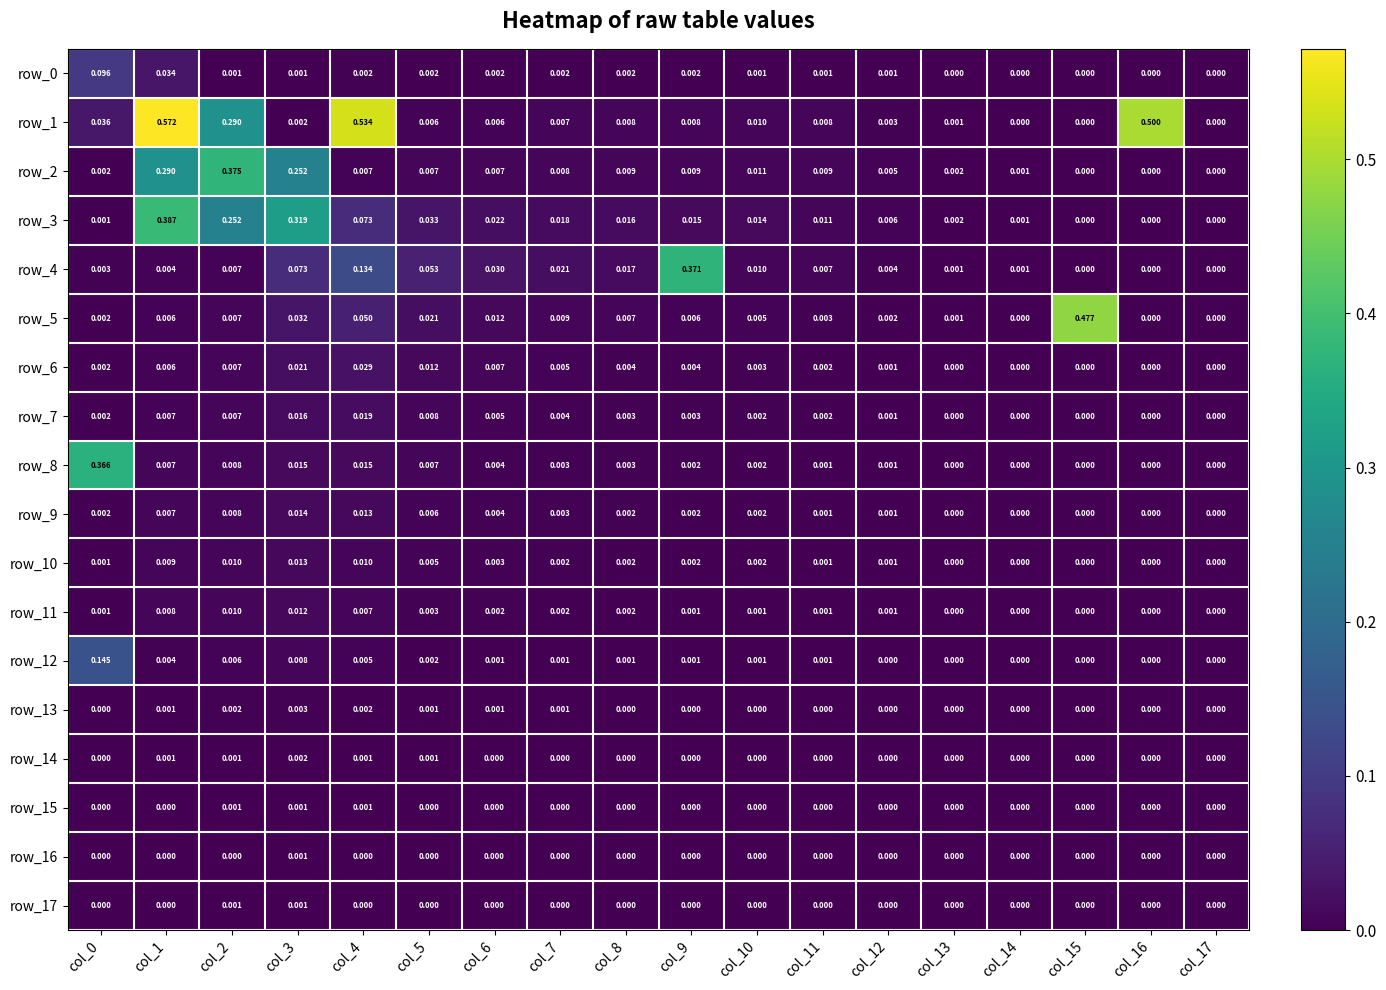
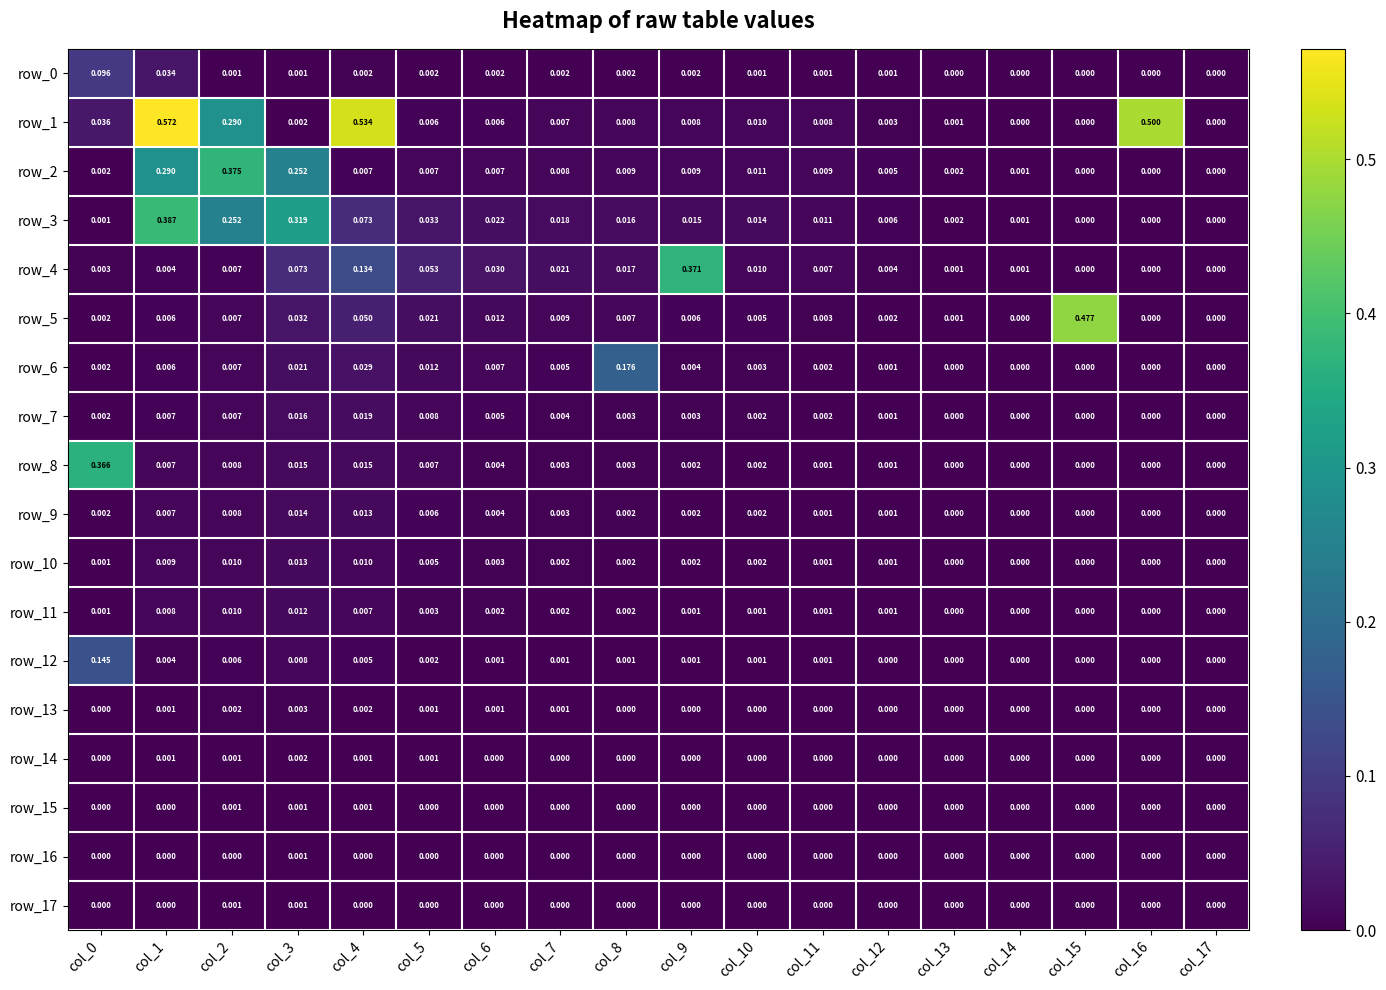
row_6, col_8: 0.004 -> 0.176
